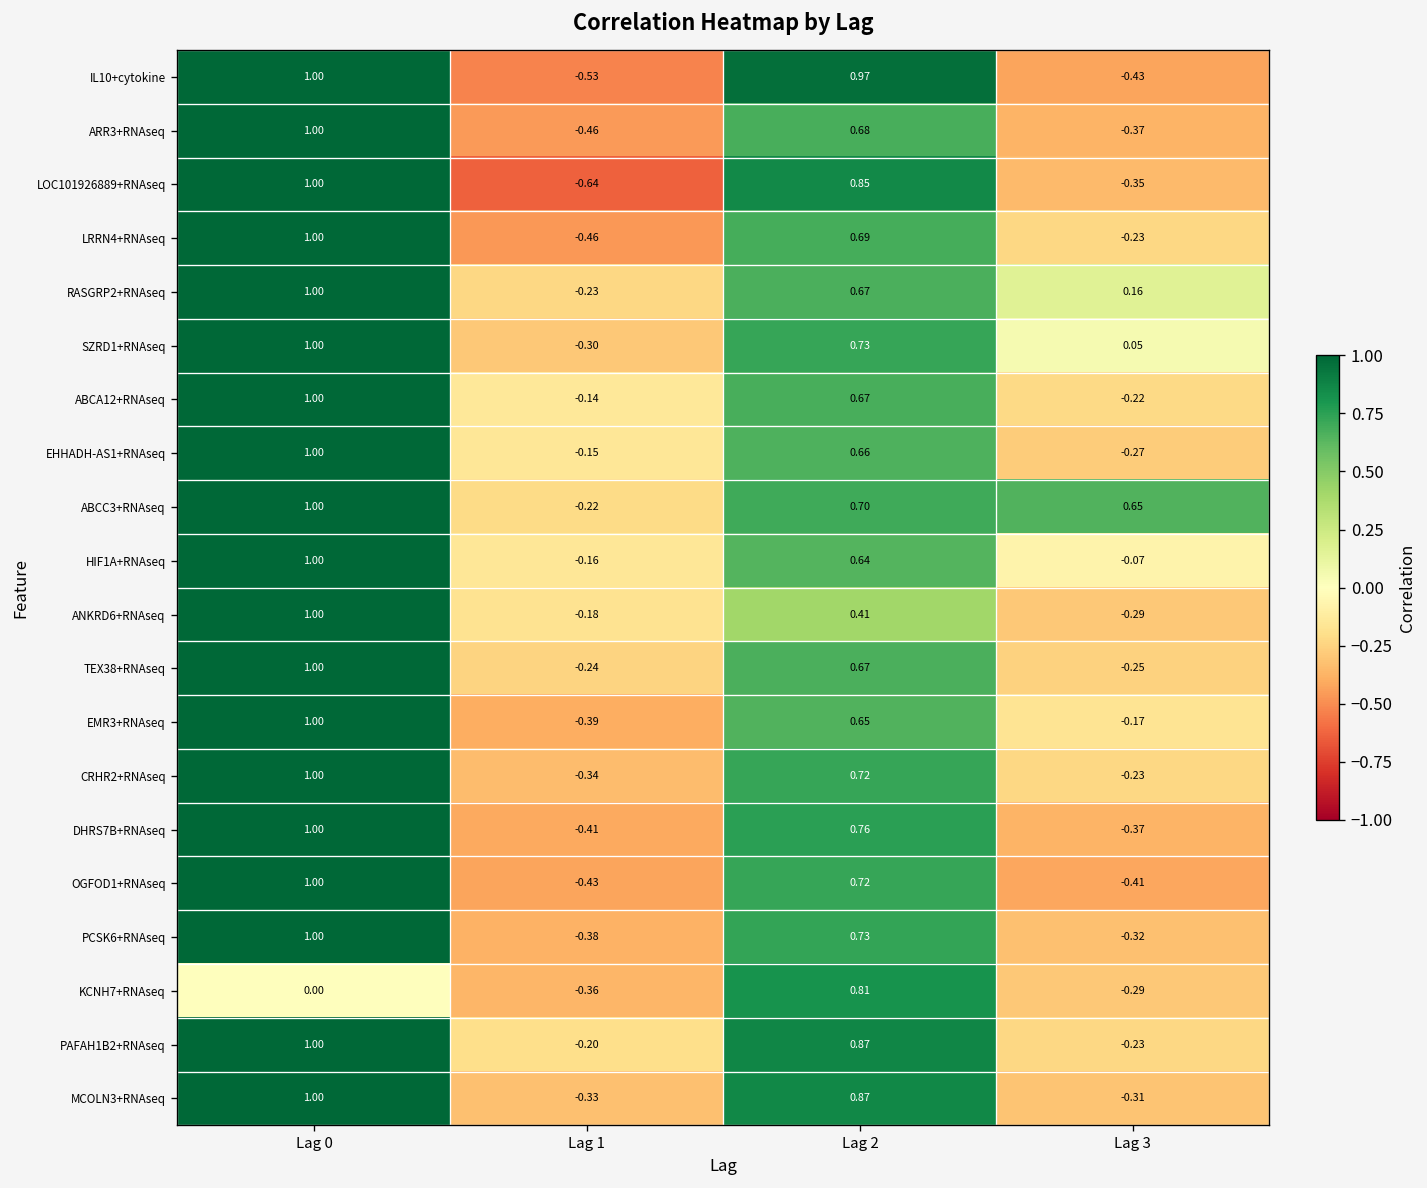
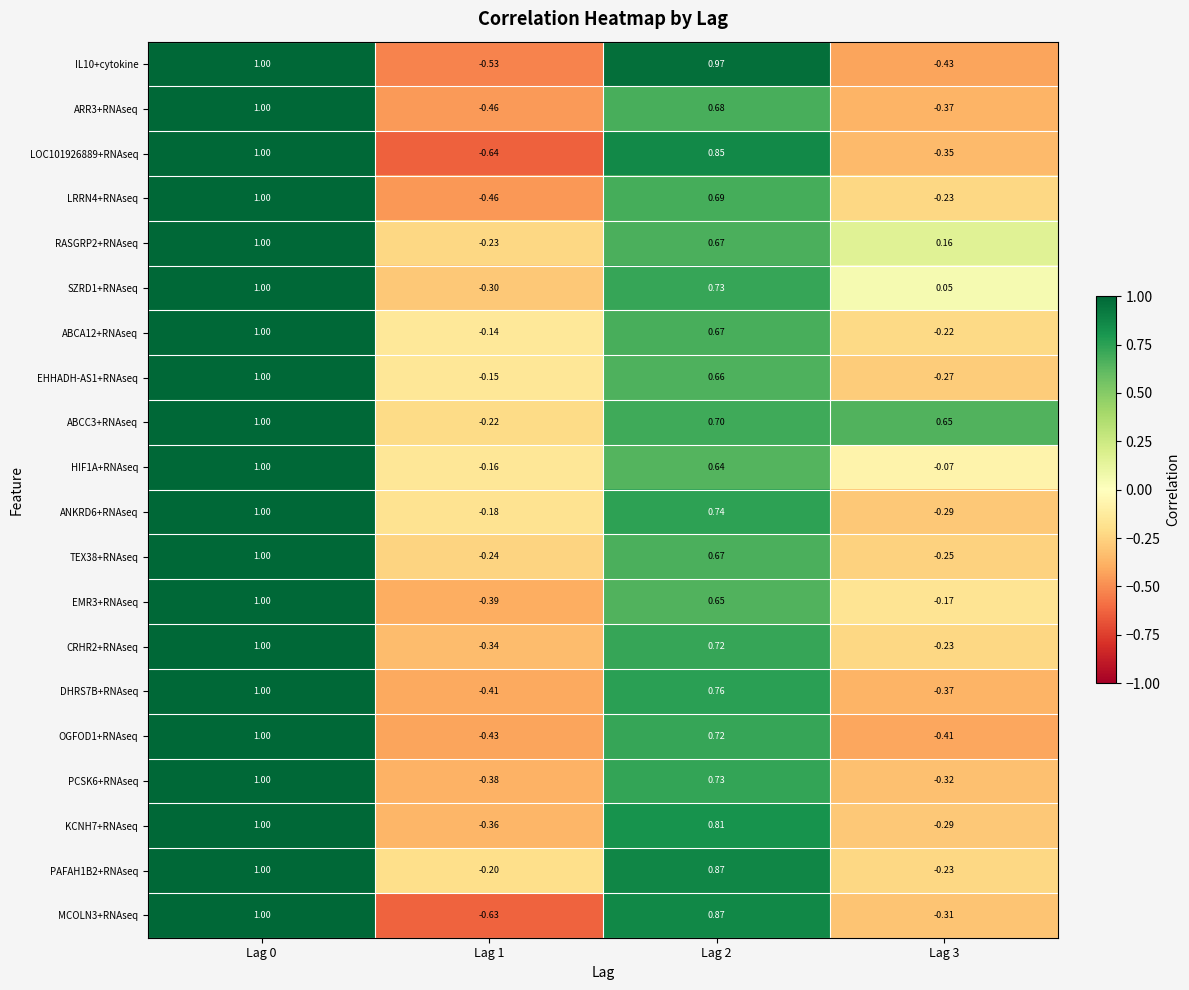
ANKRD6+RNAseq, Lag 2: 0.41 -> 0.74
KCNH7+RNAseq, Lag 0: 0.00 -> 1.00
MCOLN3+RNAseq, Lag 1: -0.33 -> -0.63
